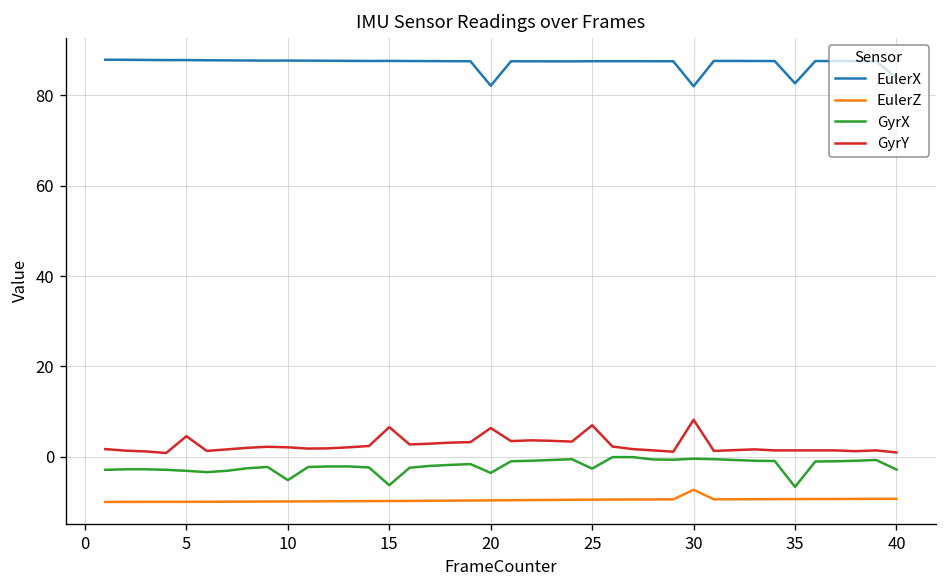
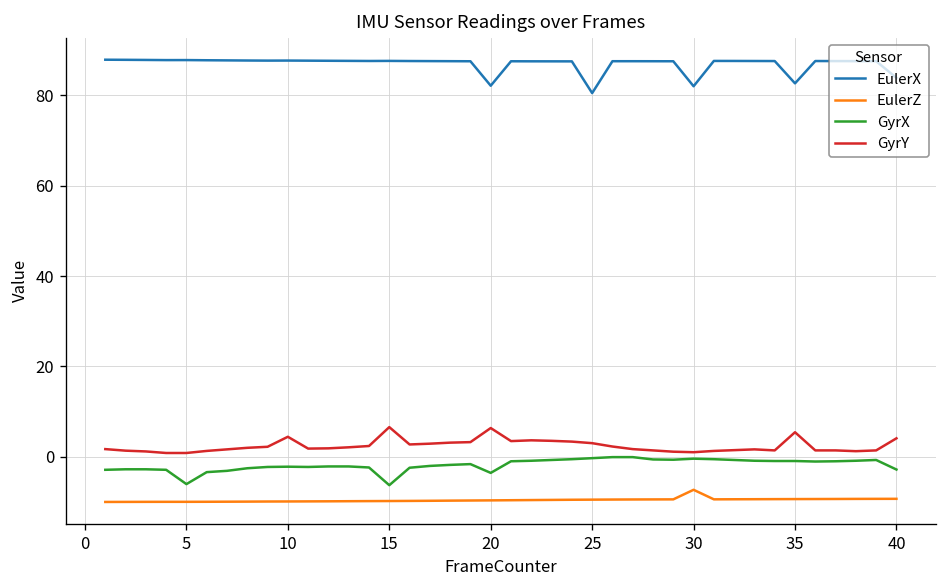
GyrX, 5: -3 -> -6
GyrY, 5: 5 -> 1
GyrX, 10: -5 -> -2
GyrY, 10: 2 -> 4
EulerX, 25: 88 -> 81
GyrX, 25: -3 -> 0
GyrY, 25: 7 -> 3
GyrY, 30: 8 -> 1
GyrX, 35: -7 -> -1
GyrY, 35: 1 -> 5
GyrY, 40: 1 -> 4
